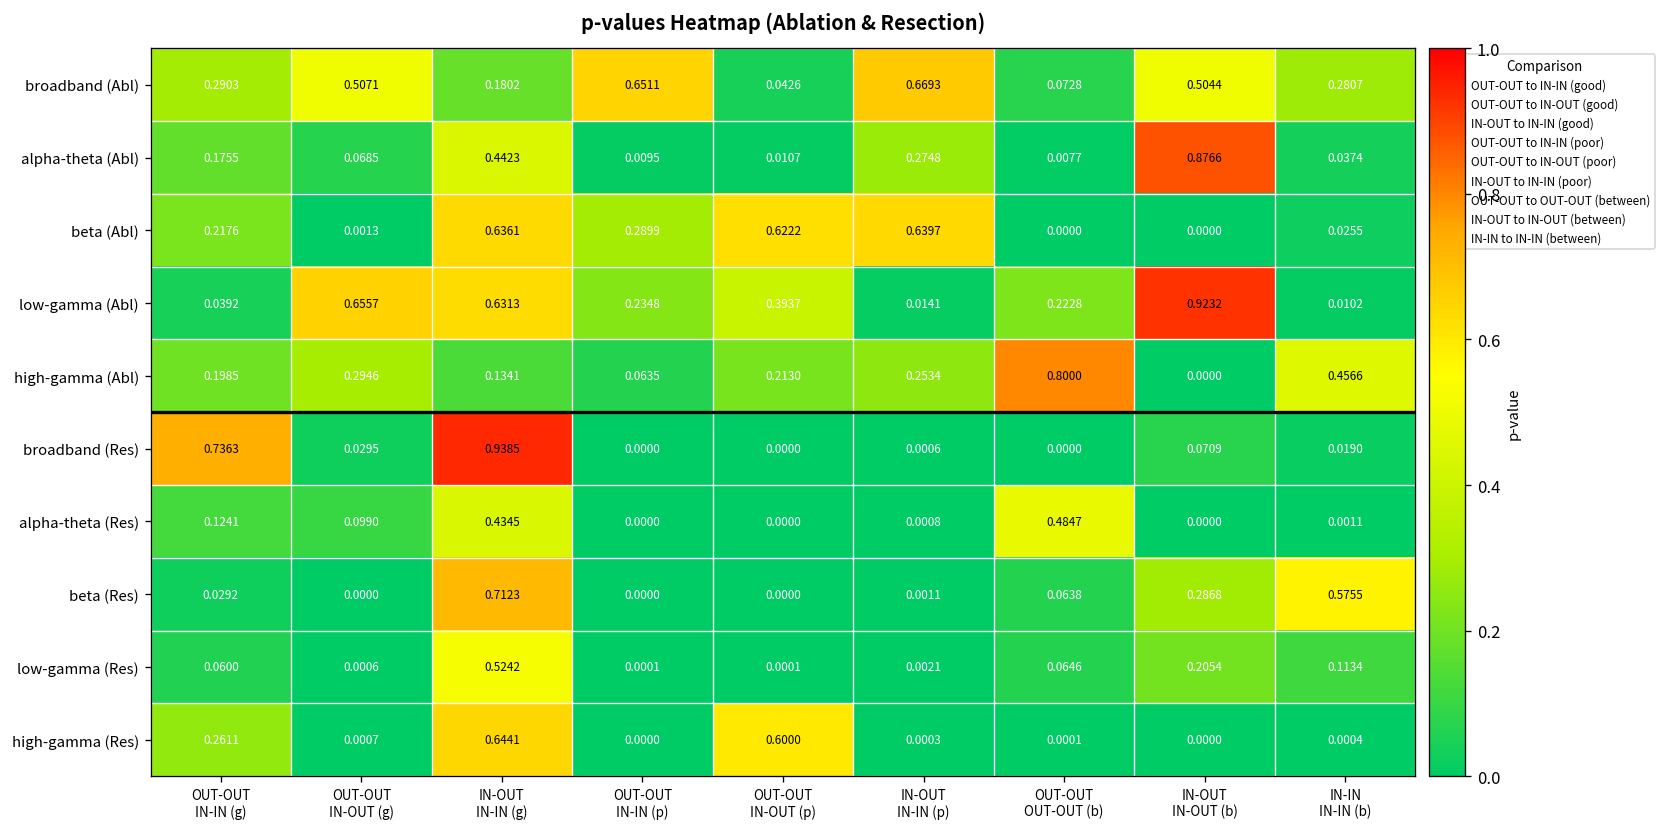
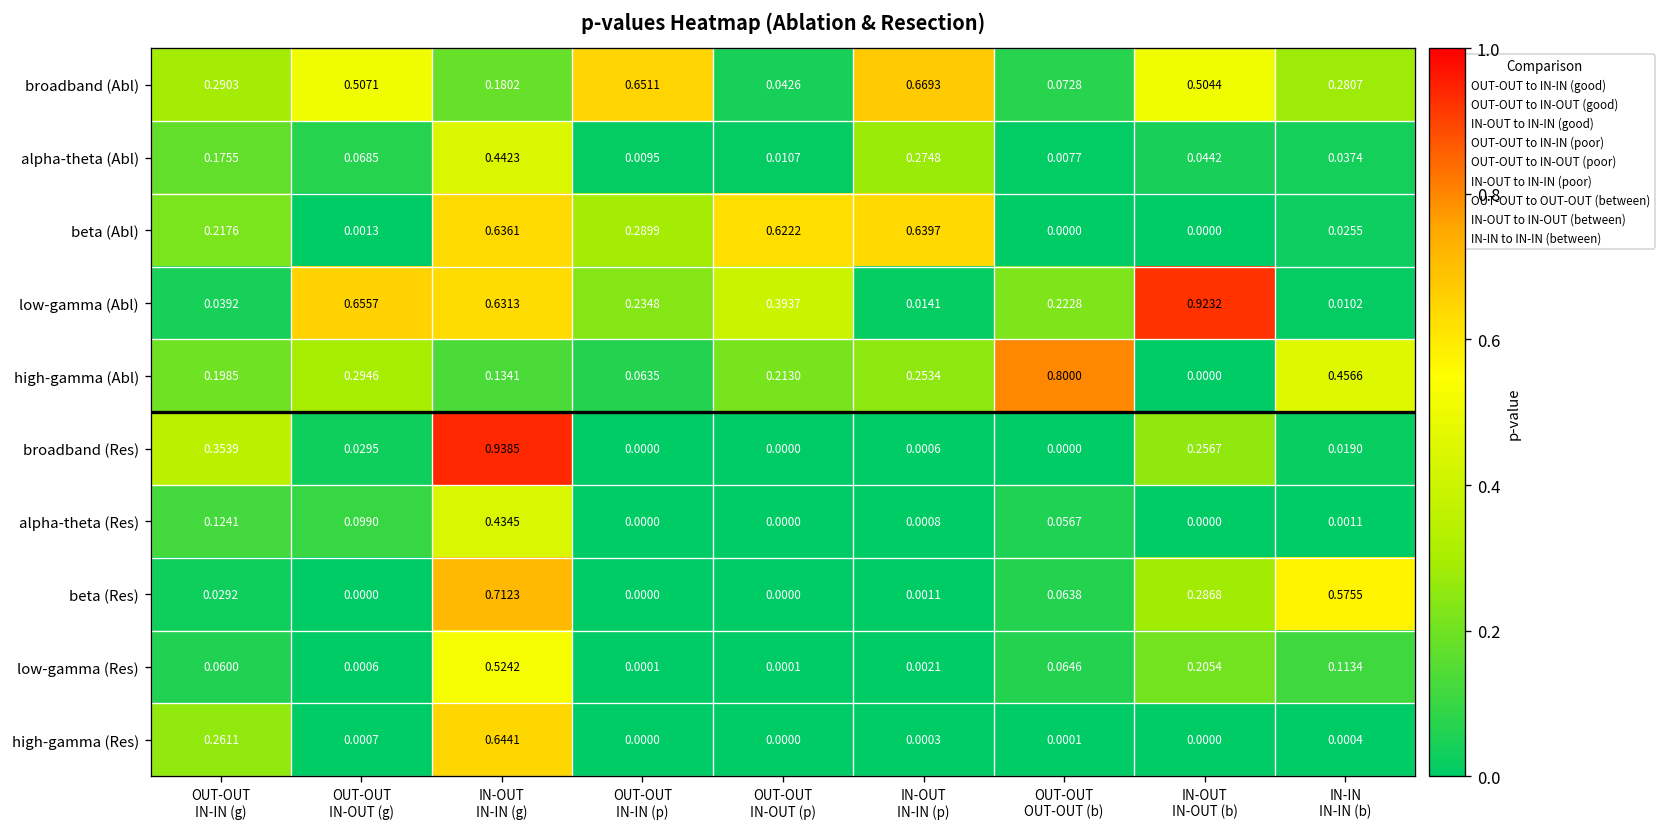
alpha-theta (Abl), IN-OUT IN-OUT (b): 0.8766 -> 0.0442
broadband (Res), OUT-OUT IN-IN (g): 0.7363 -> 0.3539
broadband (Res), IN-OUT IN-OUT (b): 0.0709 -> 0.2567
alpha-theta (Res), OUT-OUT OUT-OUT (b): 0.4847 -> 0.0567
high-gamma (Res), OUT-OUT IN-OUT (p): 0.6000 -> 0.0000
